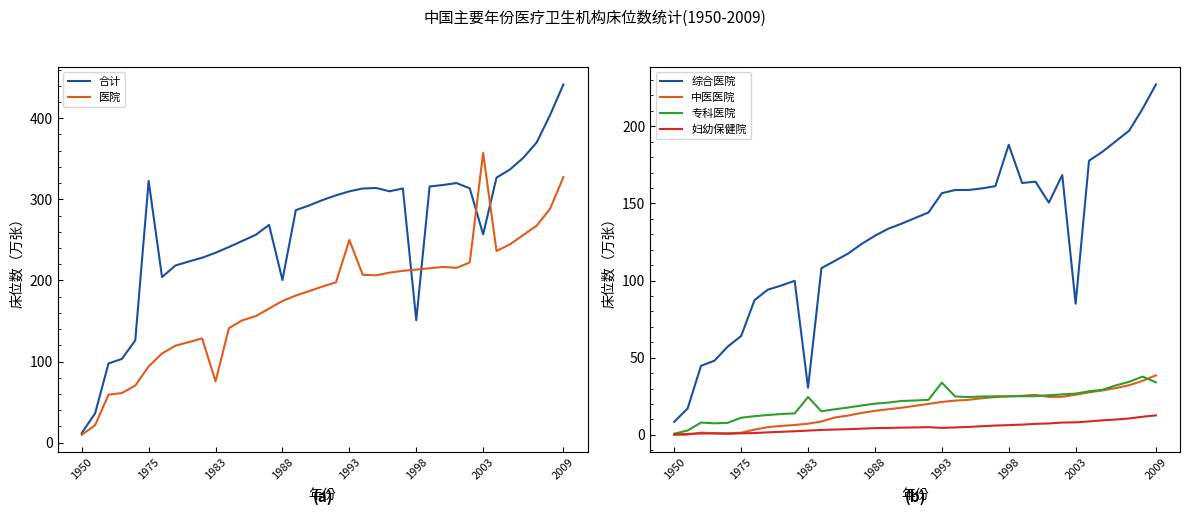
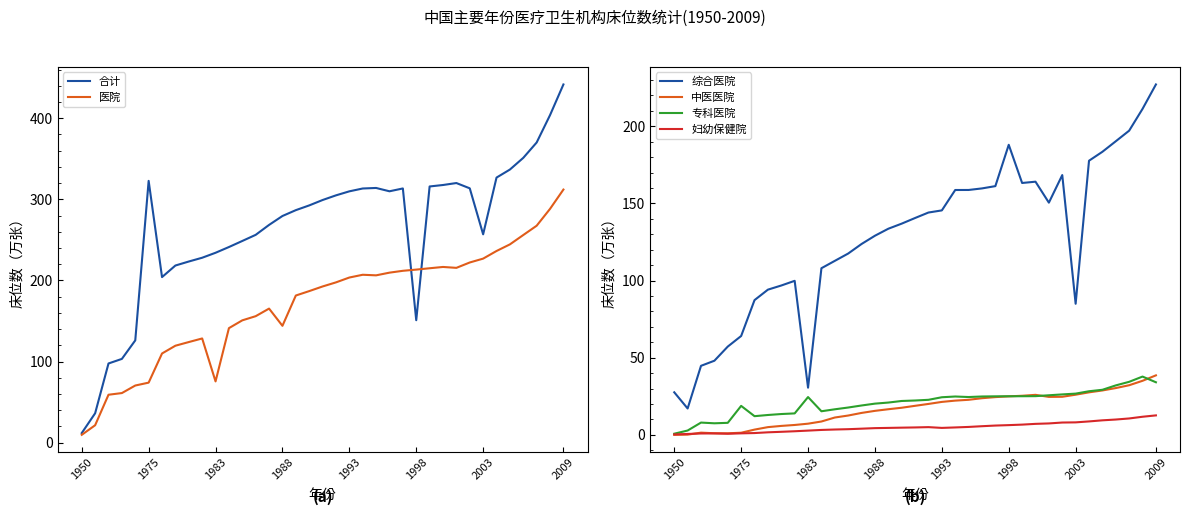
(a), 医院, 1975: 90 -> 70
(a), 合计, 1988: 200 -> 280
(a), 医院, 1988: 170 -> 140
(a), 医院, 1993: 250 -> 200
(a), 医院, 2003: 360 -> 230
(a), 医院, 2009: 330 -> 310
(b), 综合医院, 1950: 8 -> 28
(b), 专科医院, 1975: 11 -> 19
(b), 综合医院, 1993: 157 -> 145
(b), 专科医院, 1993: 34 -> 24
